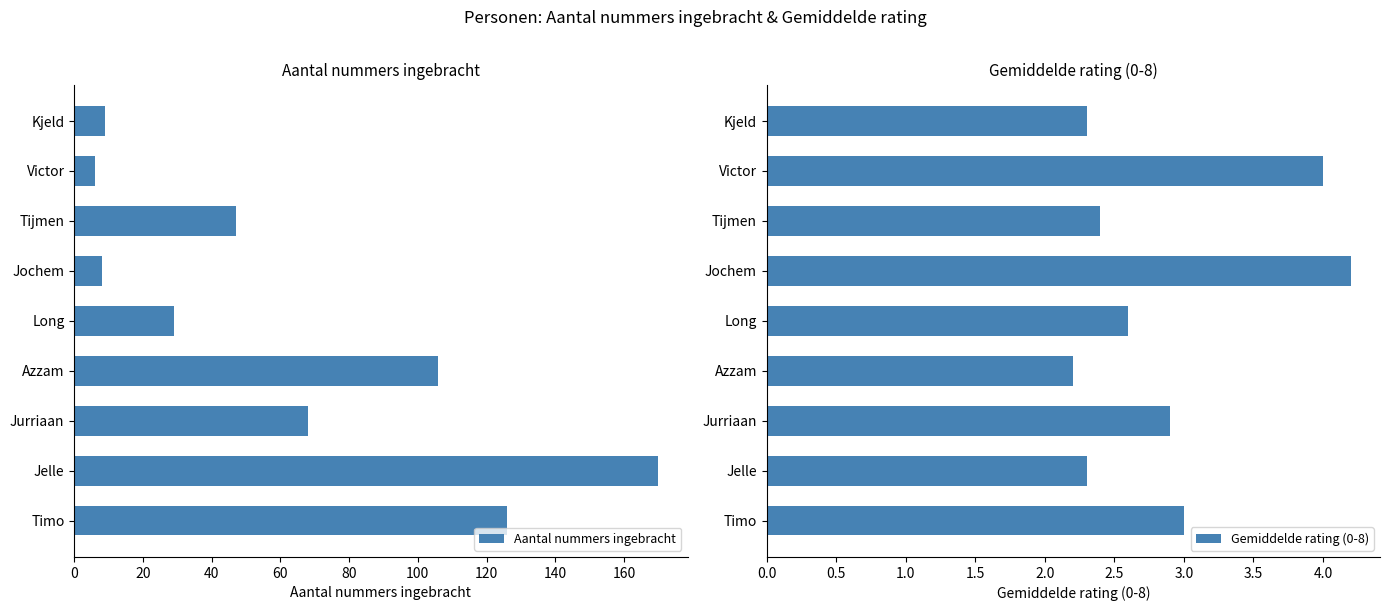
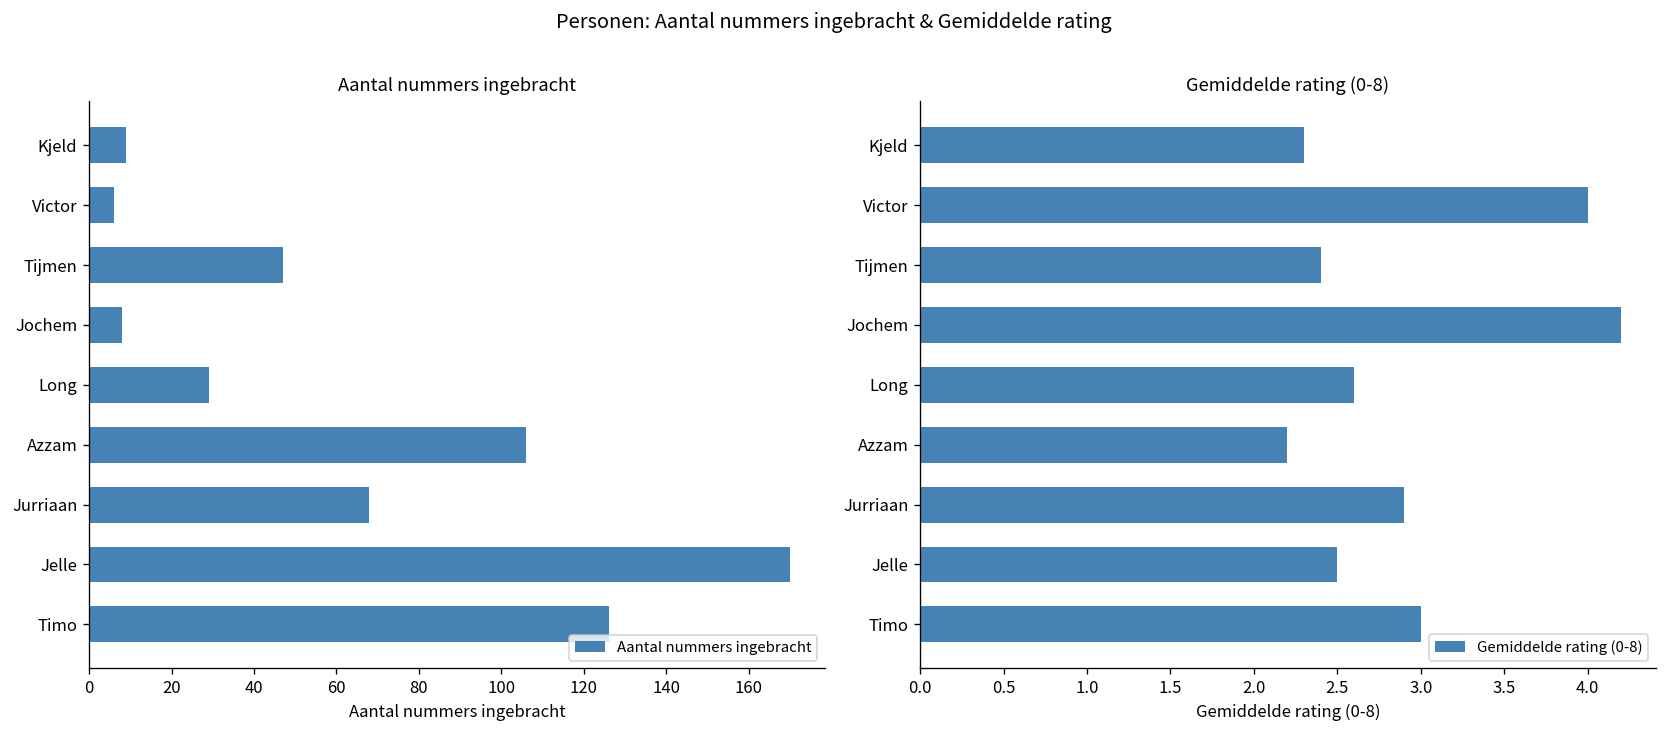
Gemiddelde rating (0-8), Jelle: 2.3 -> 2.5
